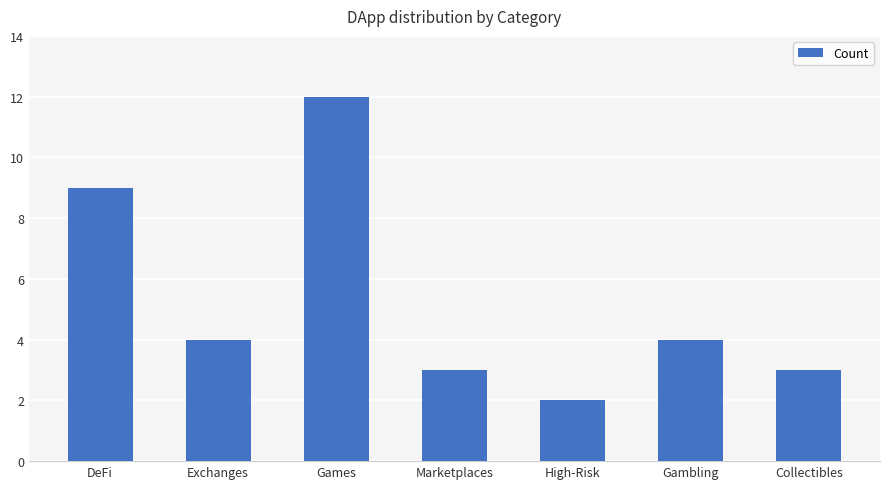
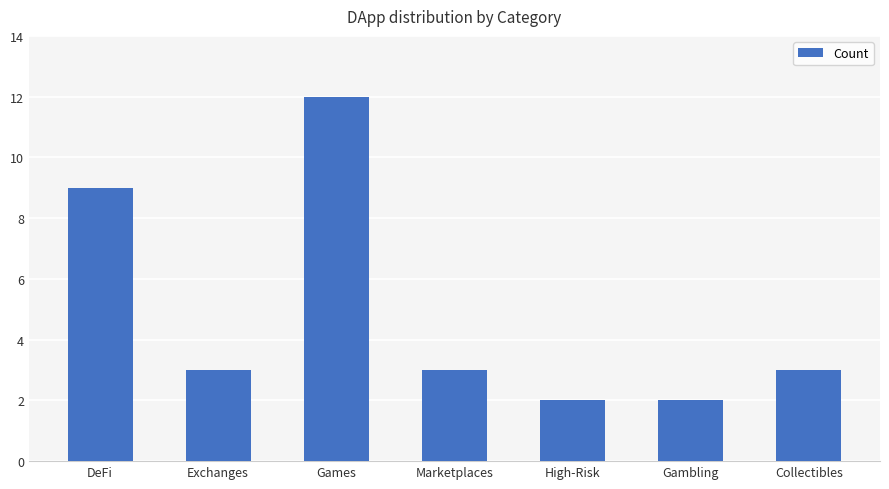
Exchanges: 4 -> 3
Gambling: 4 -> 2
